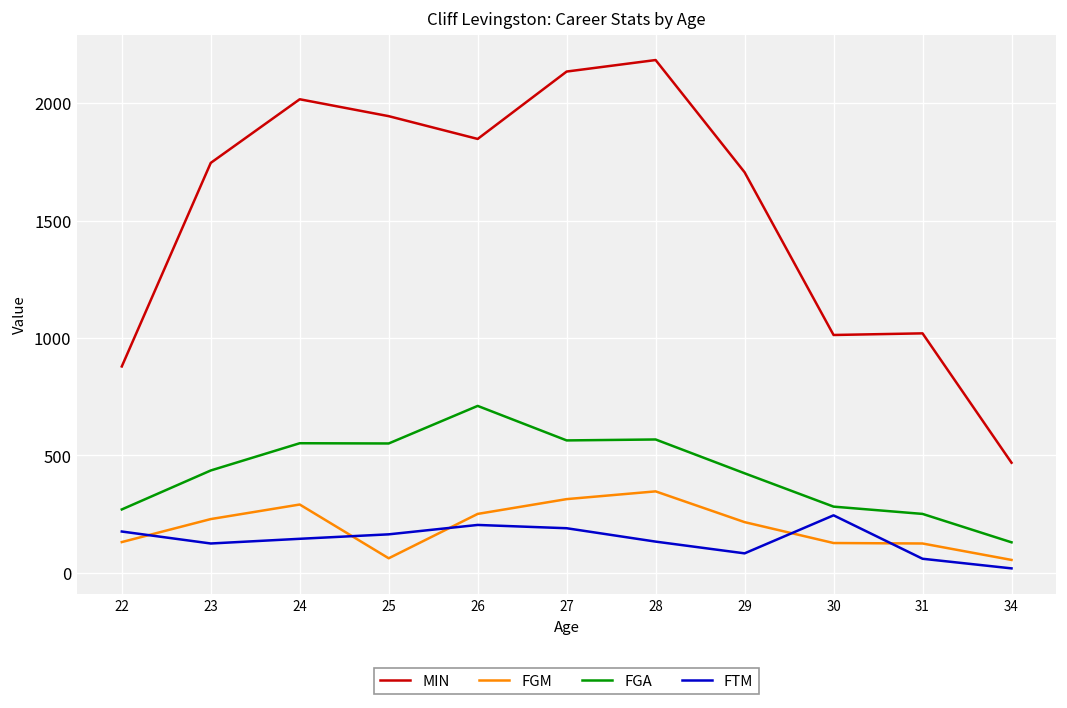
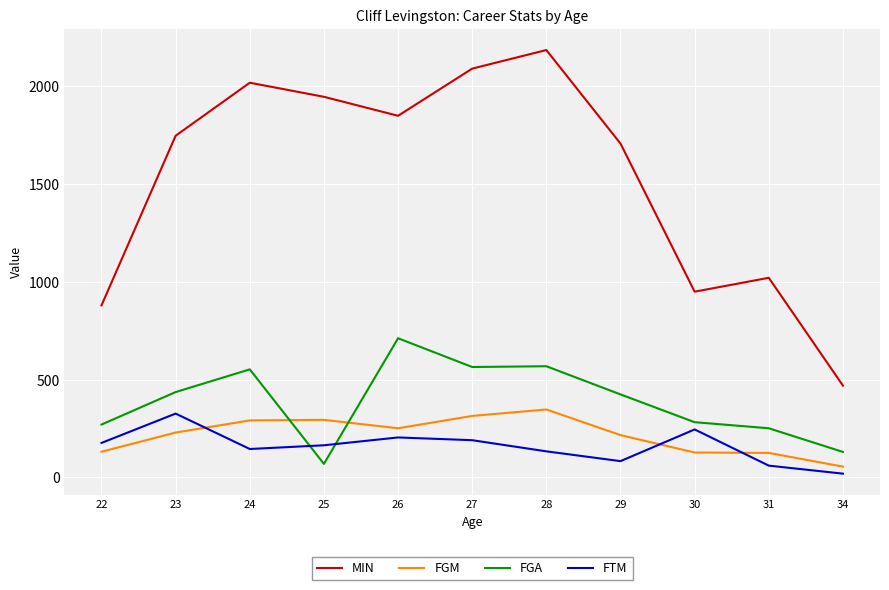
FTM, 23: 130 -> 330
FGM, 25: 60 -> 290
FGA, 25: 550 -> 70
MIN, 27: 2140 -> 2090
MIN, 30: 1010 -> 950
